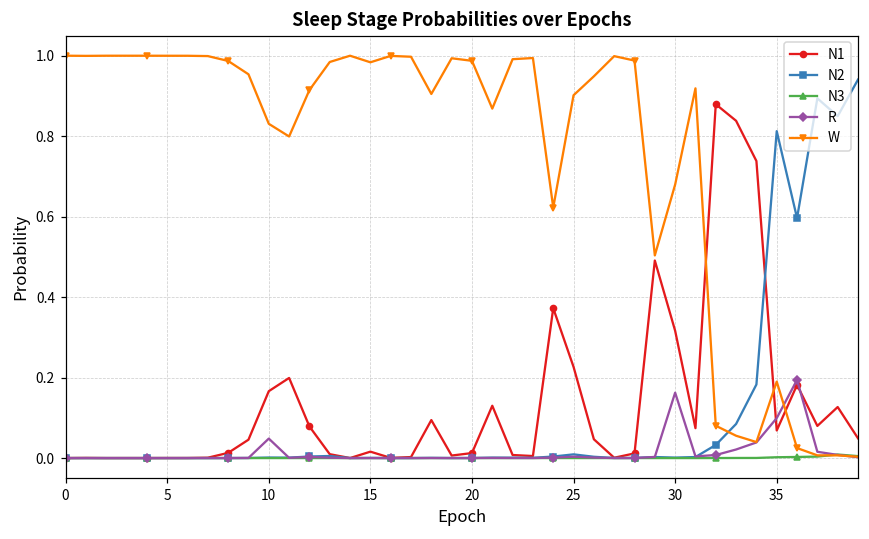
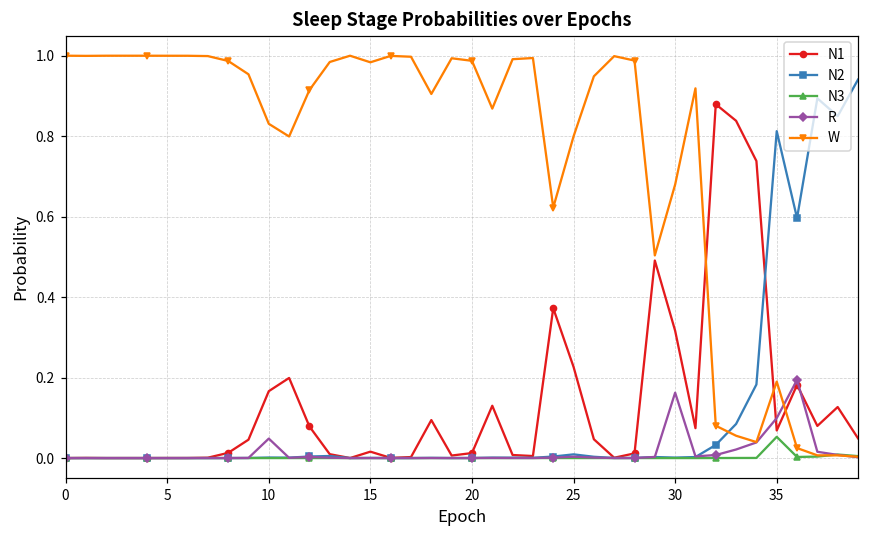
W, 25: 0.90 -> 0.80
N3, 35: 0.00 -> 0.05
